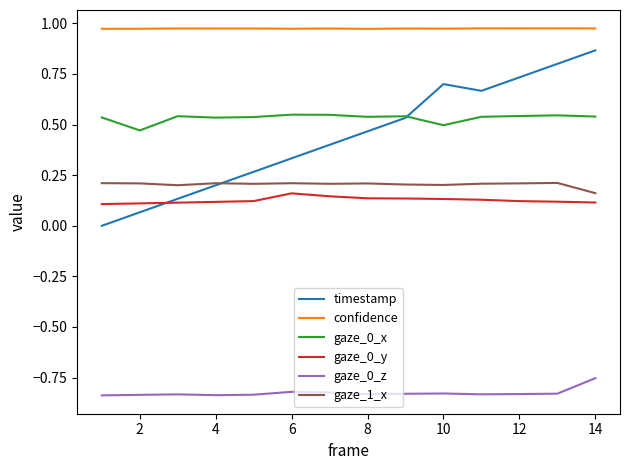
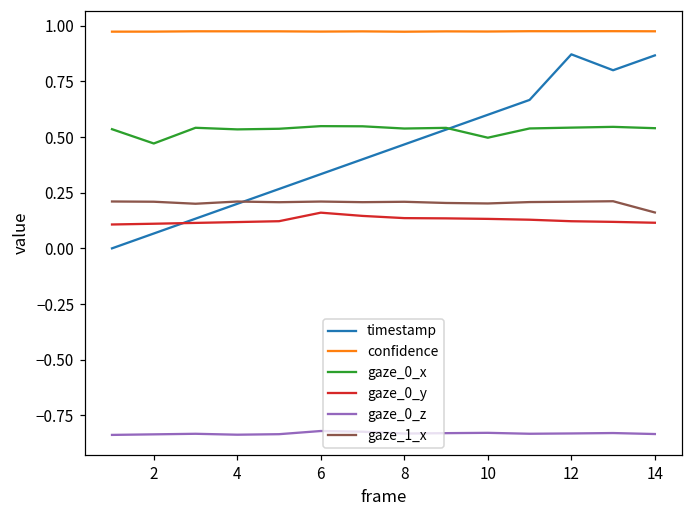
timestamp, 10: 0.7 -> 0.6
timestamp, 12: 0.73 -> 0.87
gaze_0_z, 14: -0.75 -> -0.83
